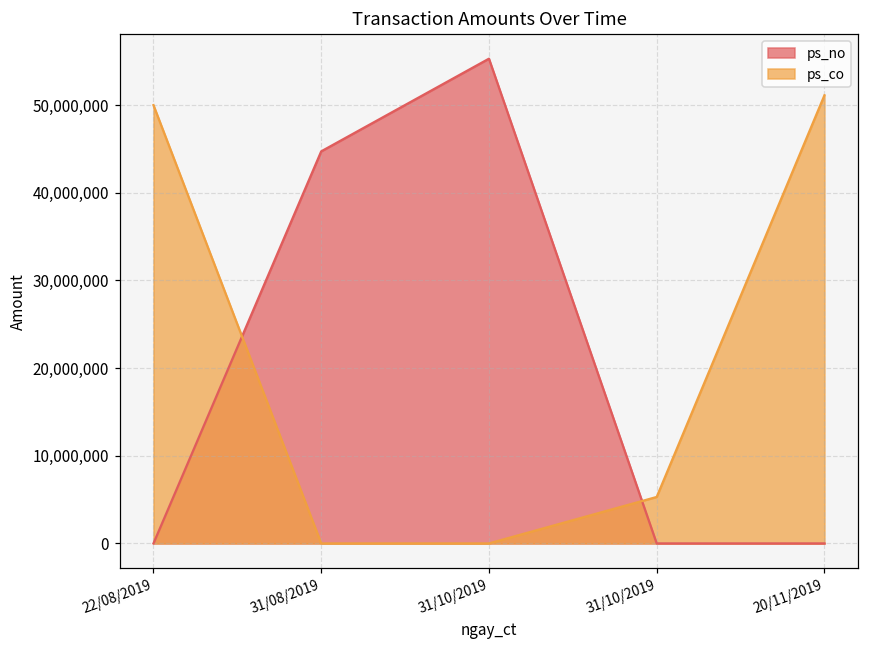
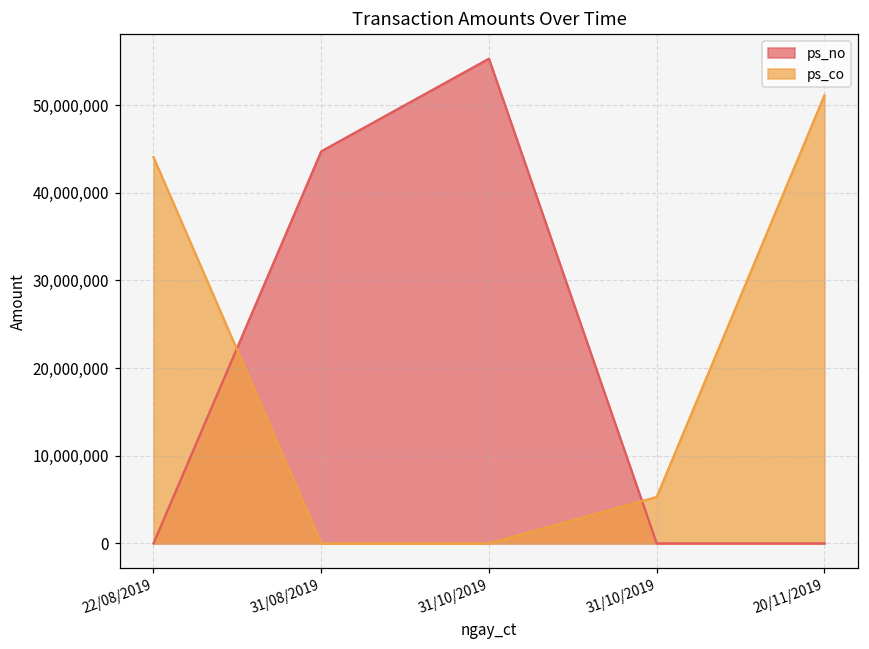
ps_co, 22/08/2019: 50,000,000 -> 44,000,000
